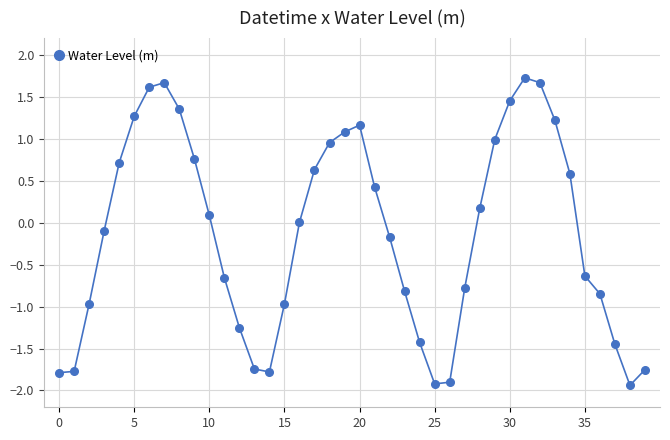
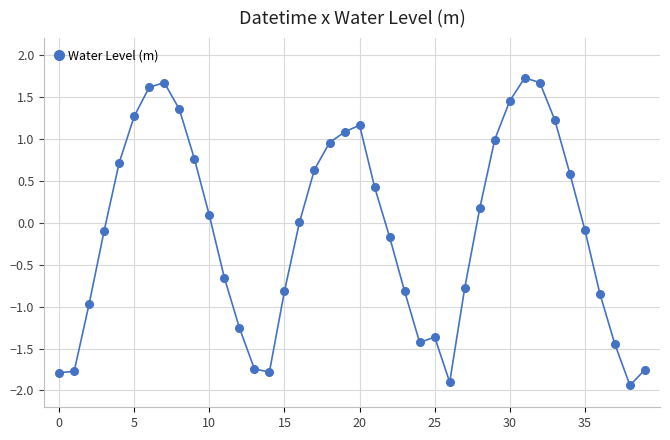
15: -1.0 -> -0.8
25: -1.9 -> -1.4
35: -0.6 -> -0.1
